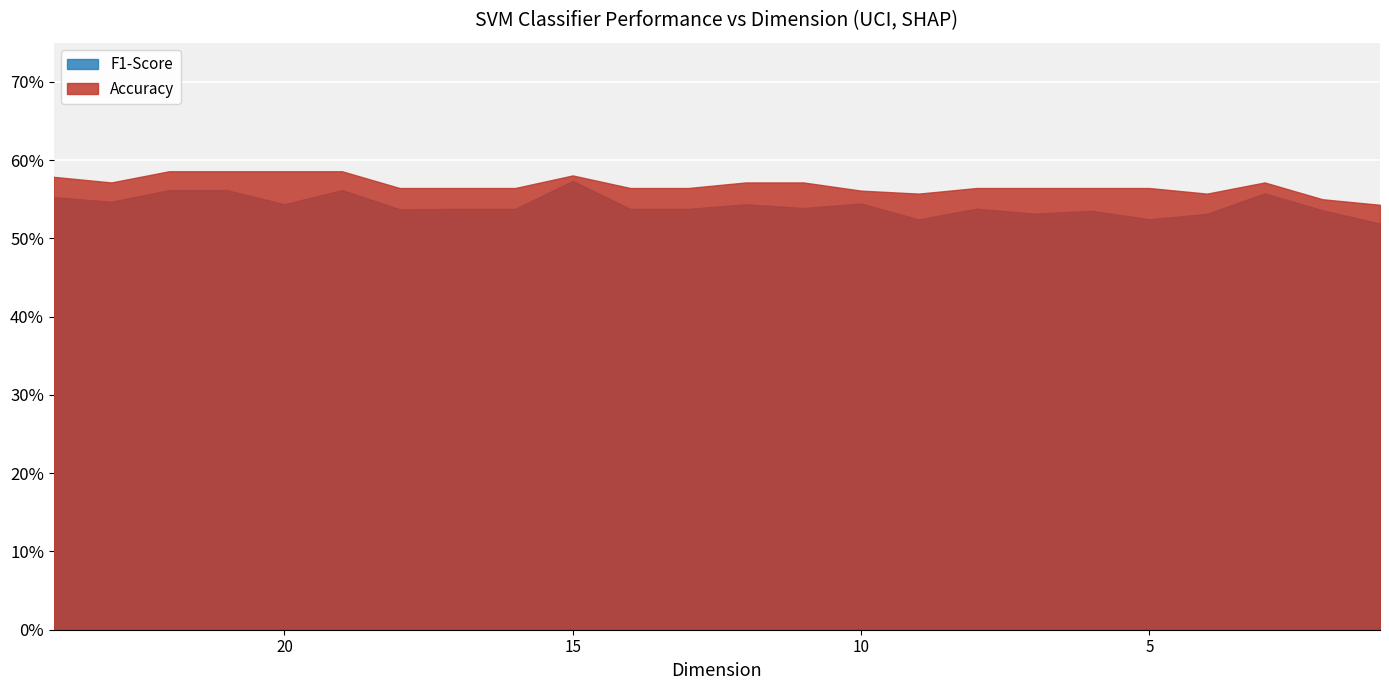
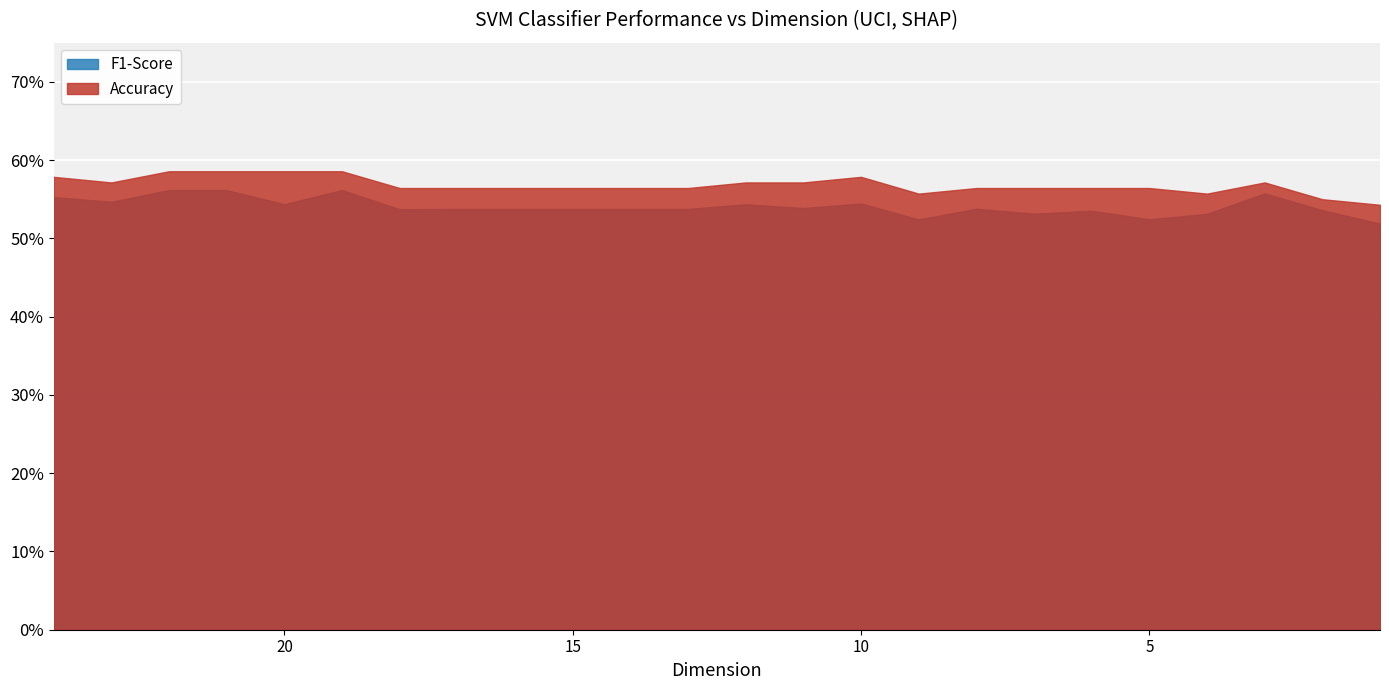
F1-Score, 15: 57% -> 54%
Accuracy, 15: 58% -> 56%
Accuracy, 10: 56% -> 58%
